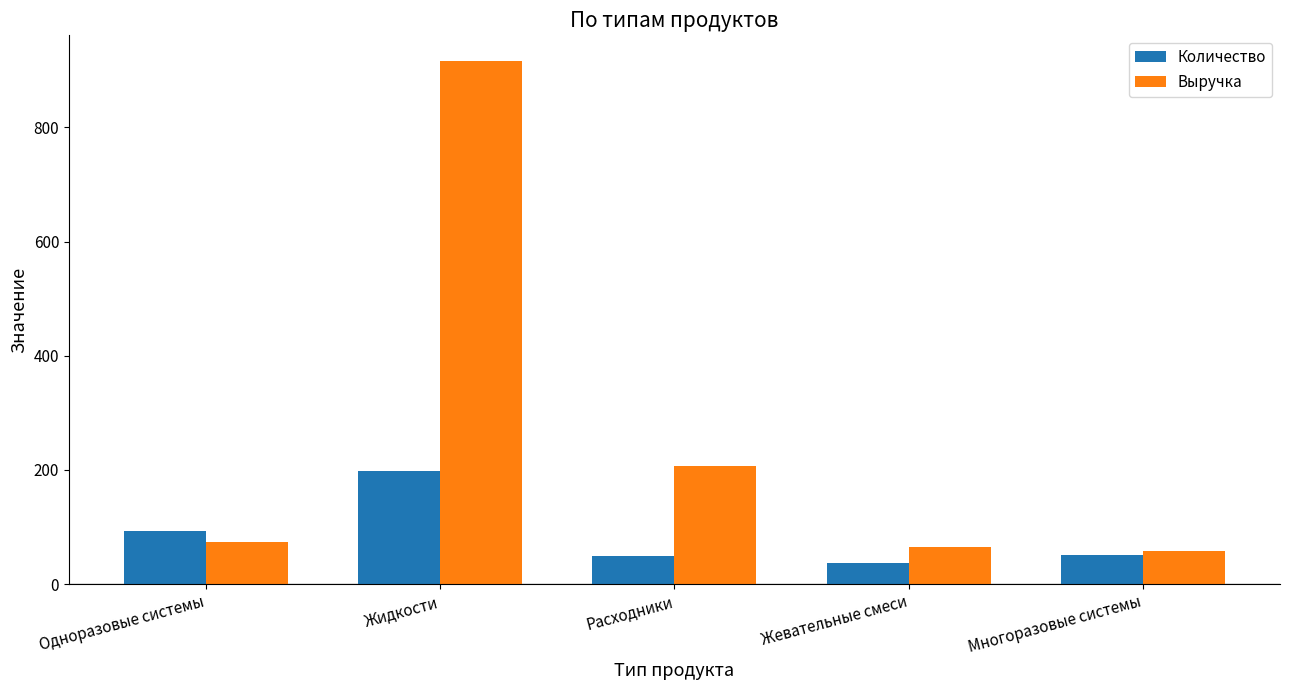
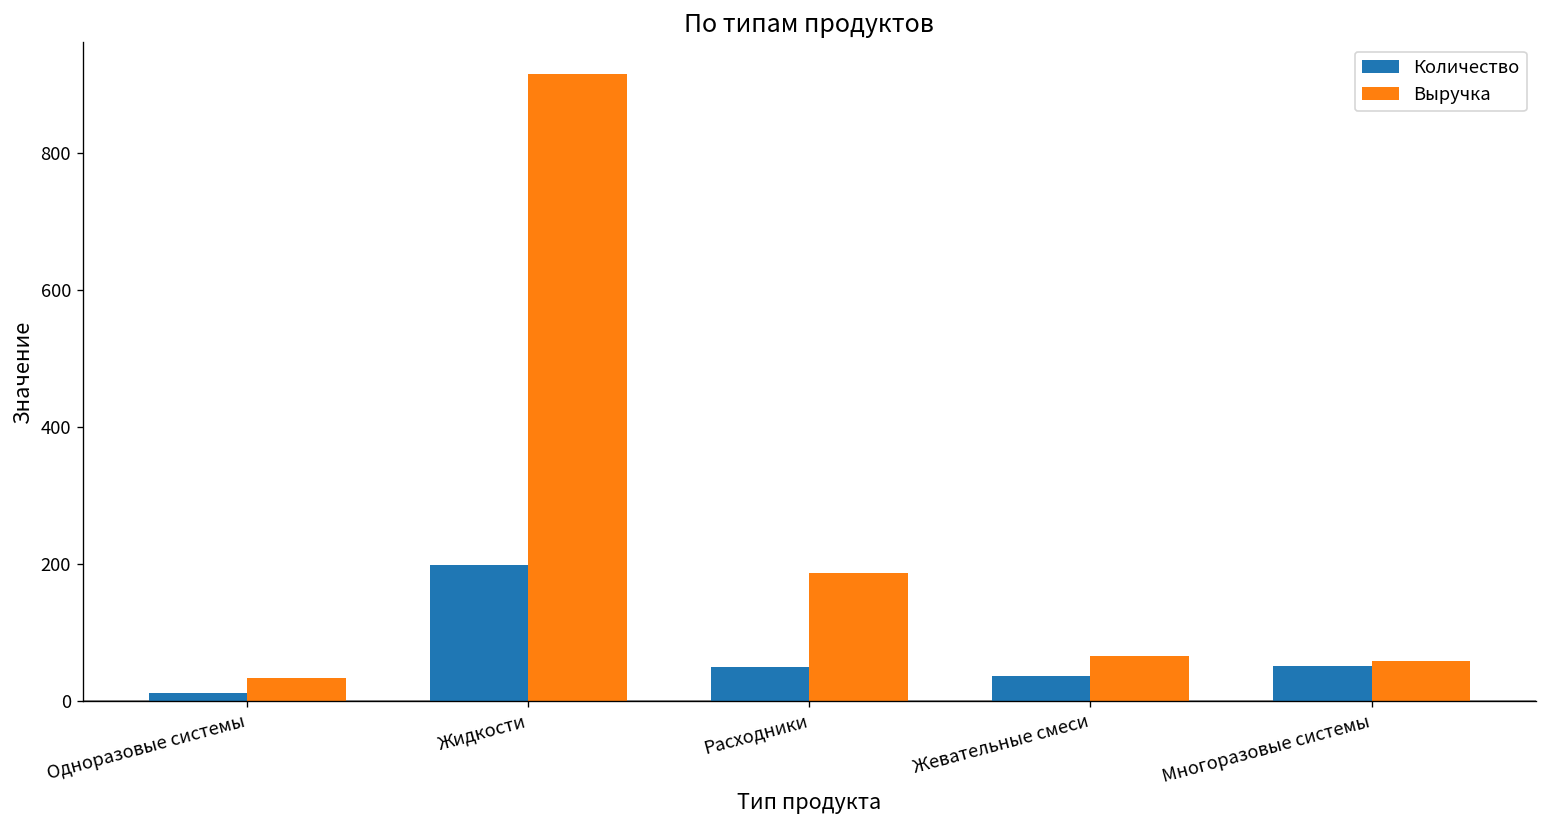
Количество, Одноразовые системы: 90 -> 10
Выручка, Одноразовые системы: 70 -> 30
Выручка, Расходники: 210 -> 190
